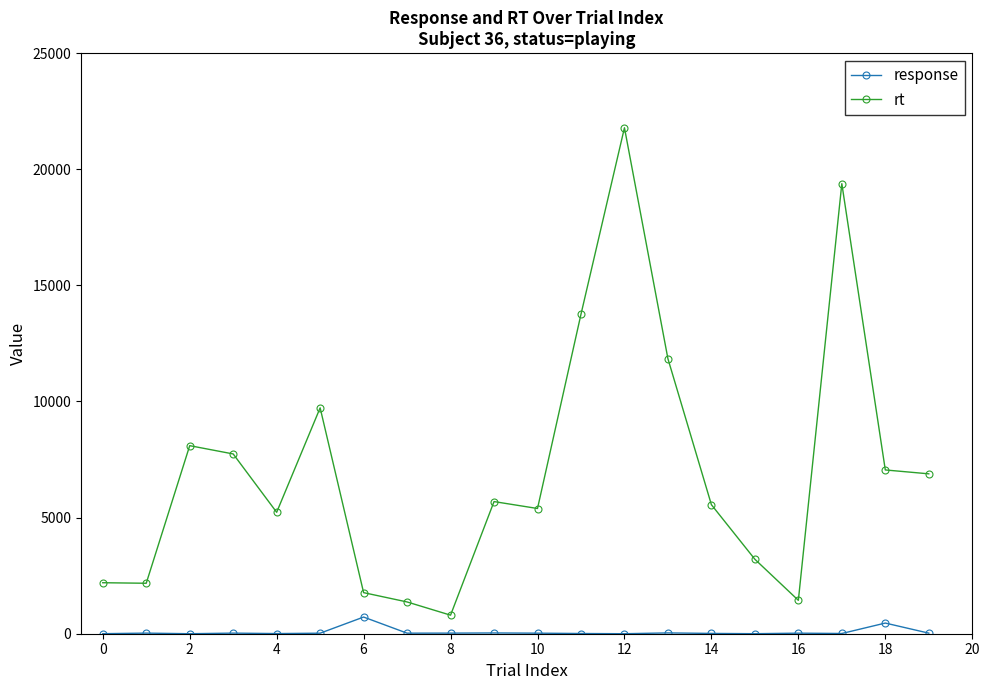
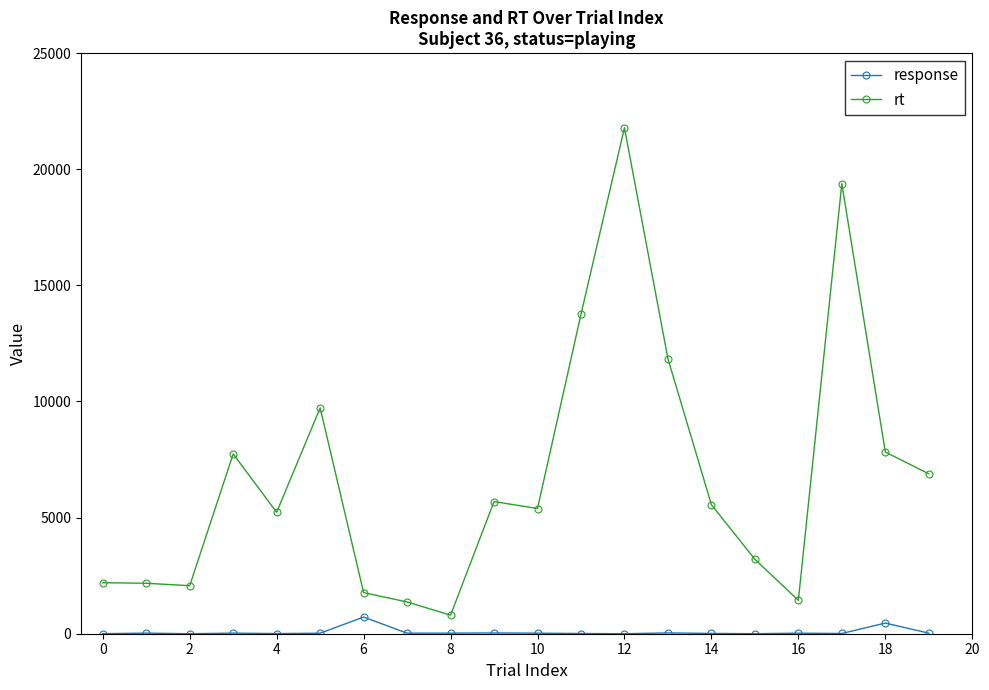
rt, 2: 8100 -> 2100
rt, 18: 7100 -> 7800
